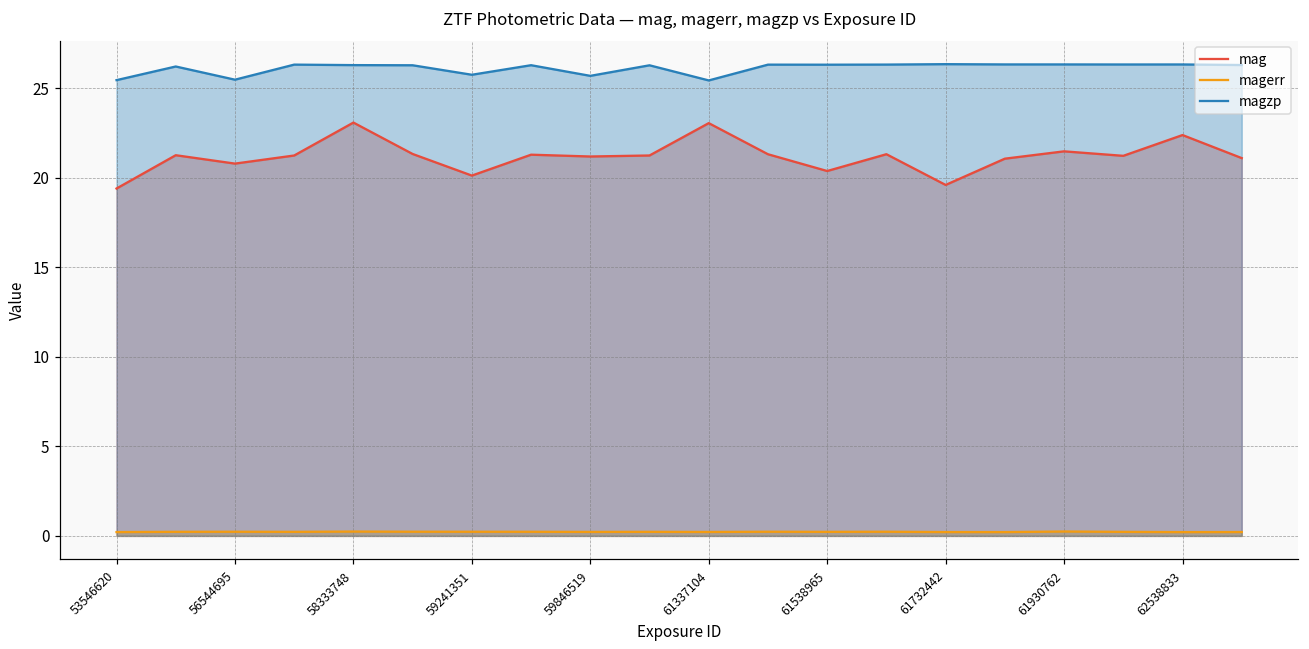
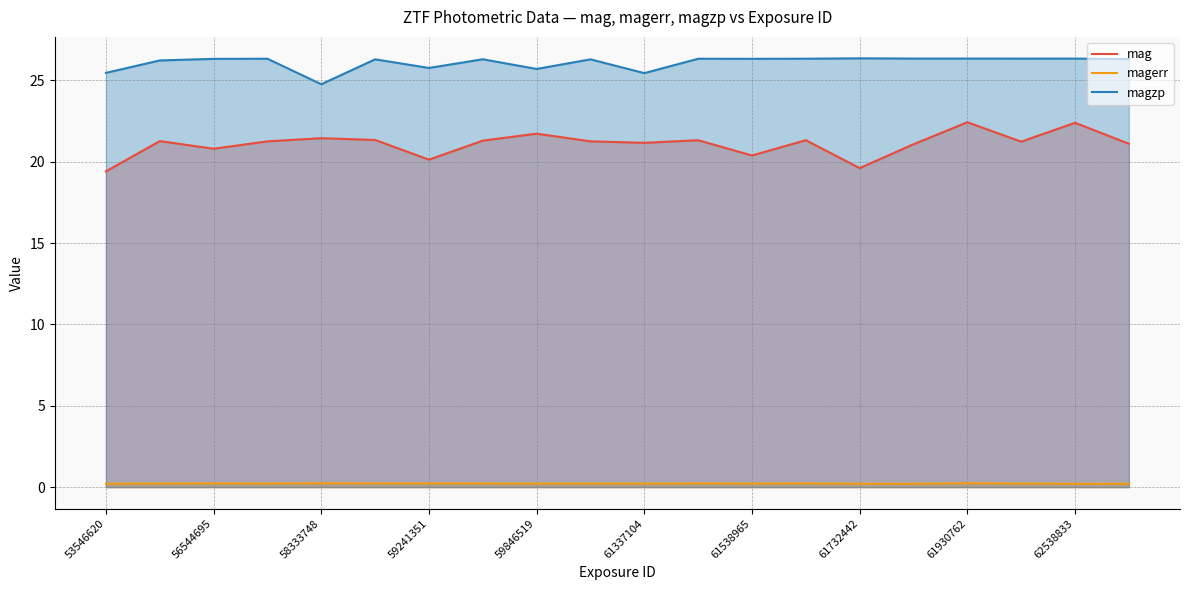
magzp, 56544695: 25.5 -> 26.3
mag, 58333748: 23.1 -> 21.4
magzp, 58333748: 26.3 -> 24.8
mag, 59846519: 21.2 -> 21.7
mag, 61337104: 23.1 -> 21.2
mag, 61930762: 21.5 -> 22.4
